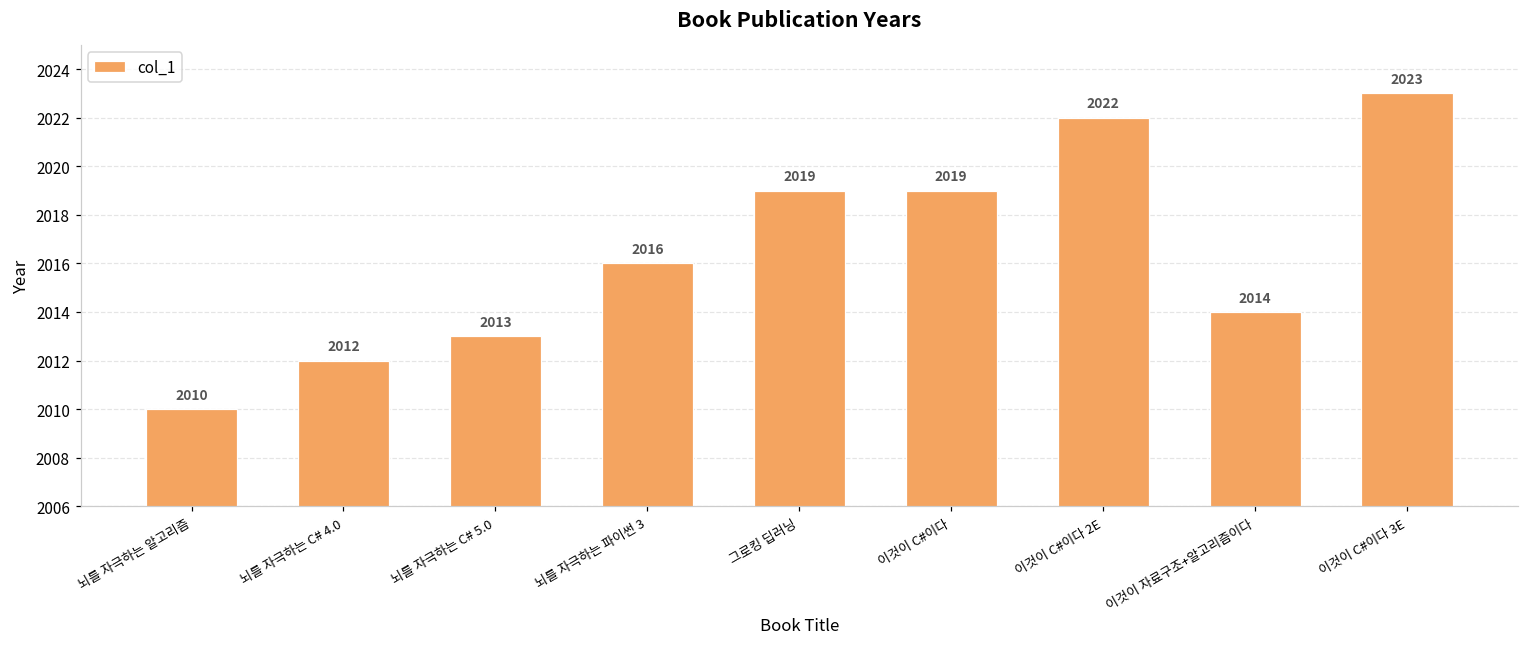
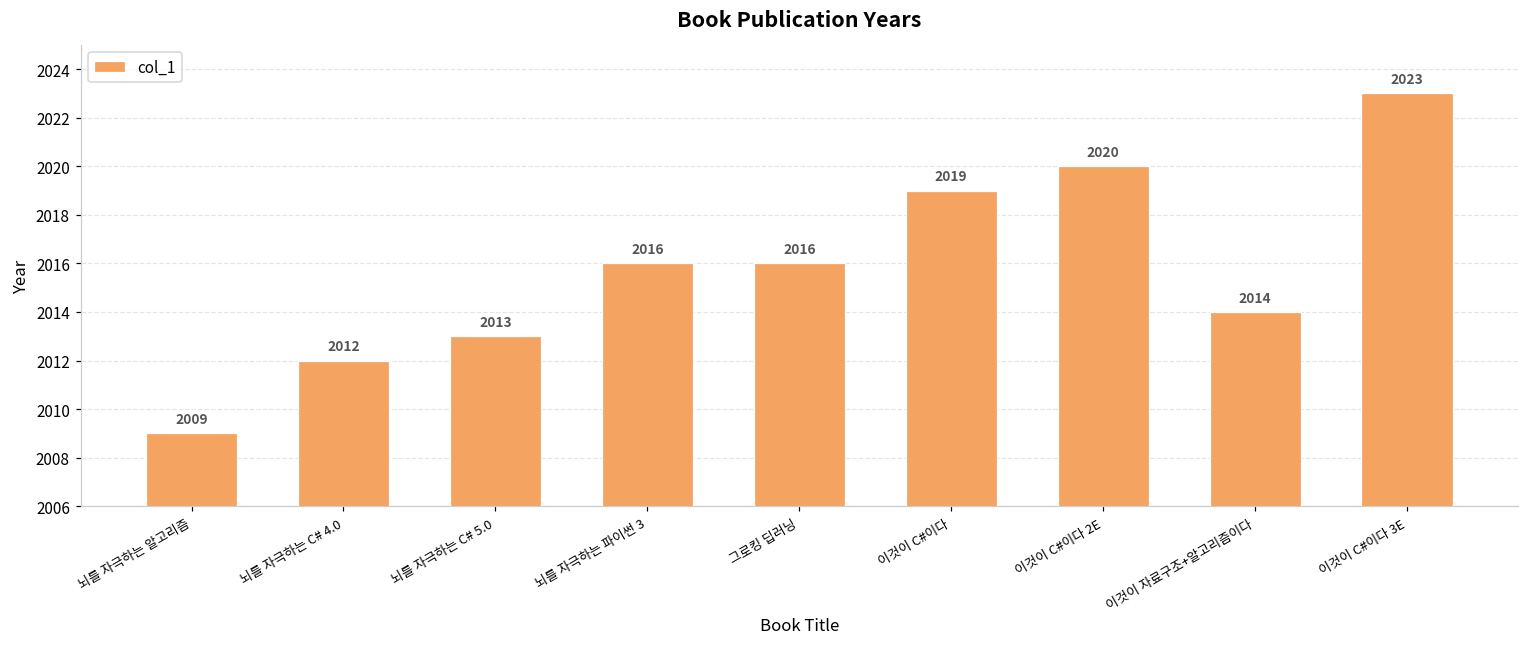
뇌를 자극하는 알고리즘: 2010 -> 2009
그로킹 딥러닝: 2019 -> 2016
이것이 C#이다 2E: 2022 -> 2020
